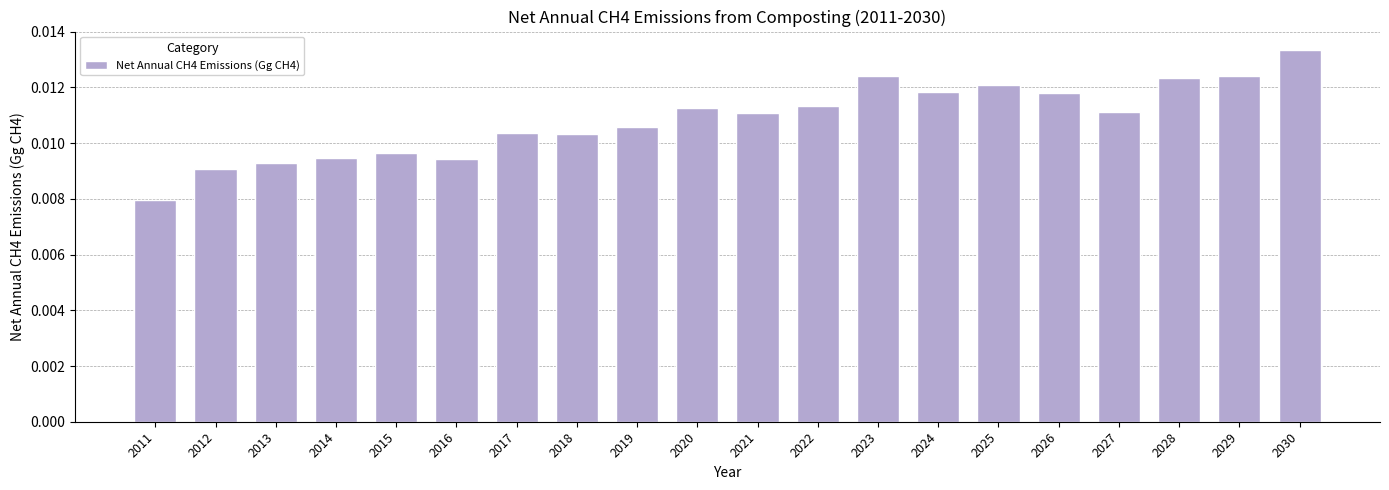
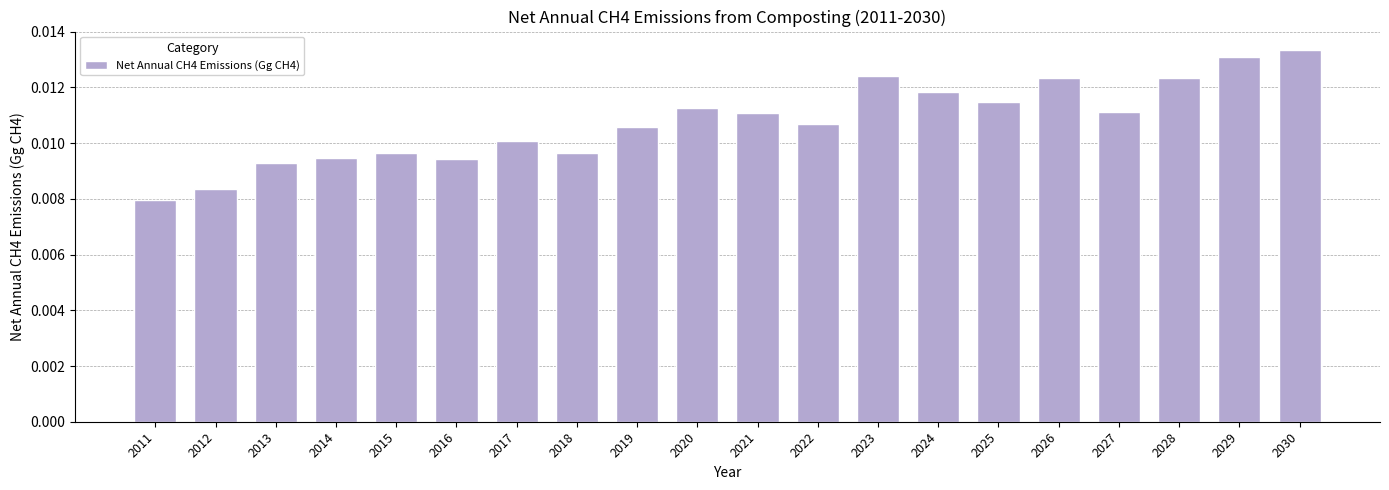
2012: 0.0091 -> 0.0083
2017: 0.0104 -> 0.0101
2018: 0.0103 -> 0.0096
2022: 0.0113 -> 0.0107
2025: 0.0121 -> 0.0115
2026: 0.0118 -> 0.0123
2029: 0.0124 -> 0.0131
